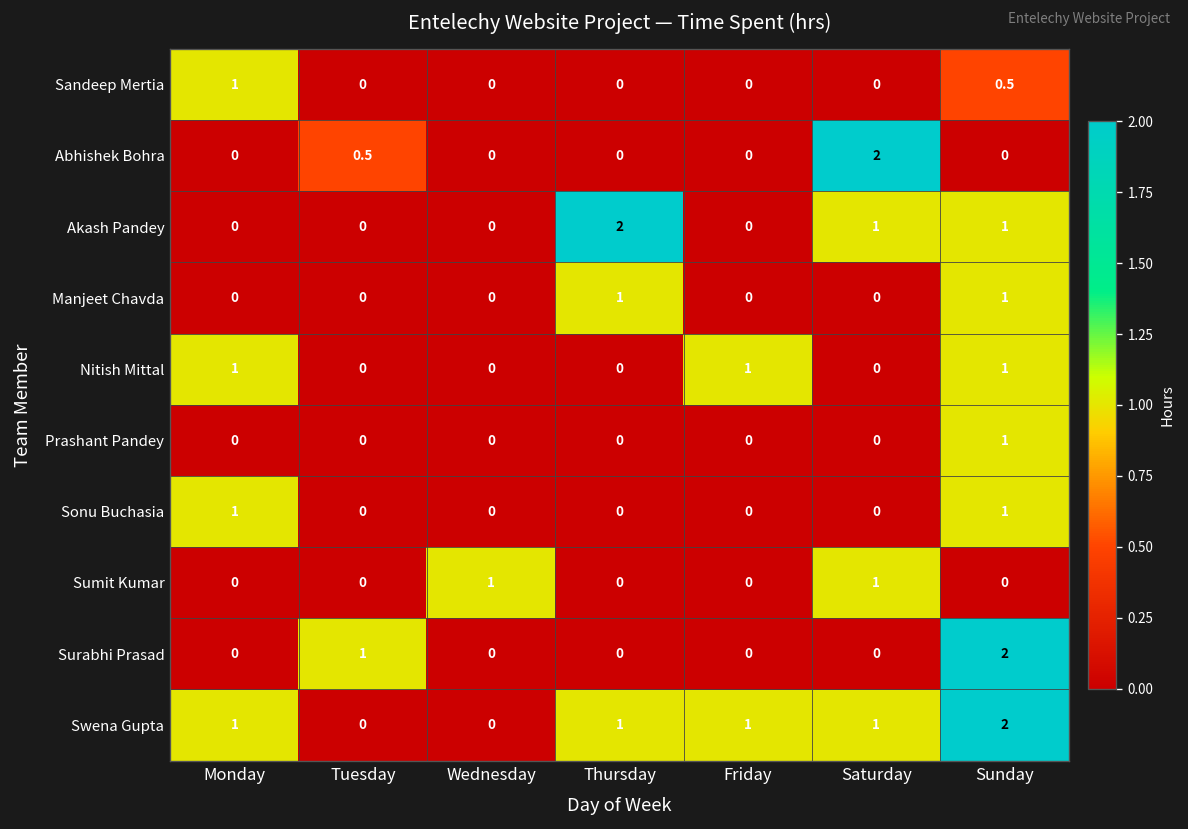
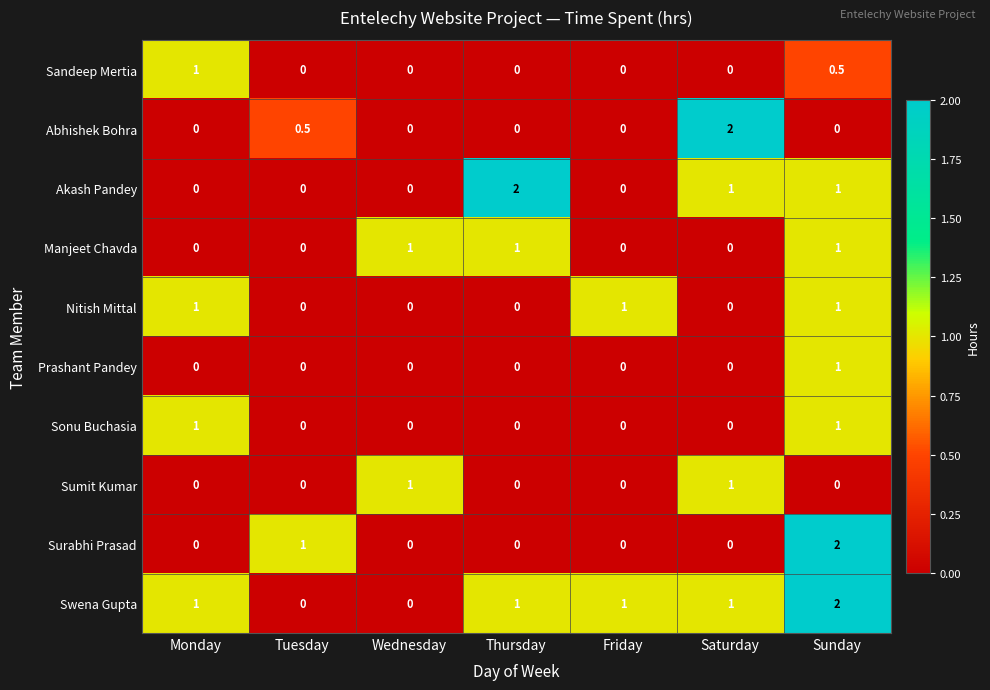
Manjeet Chavda, Wednesday: 0 -> 1
